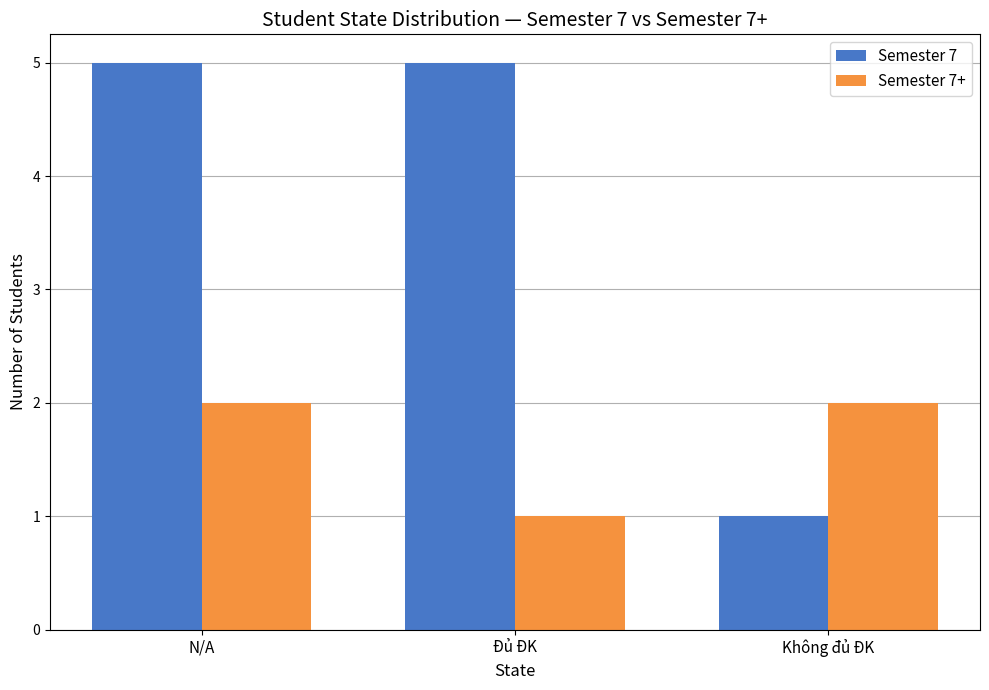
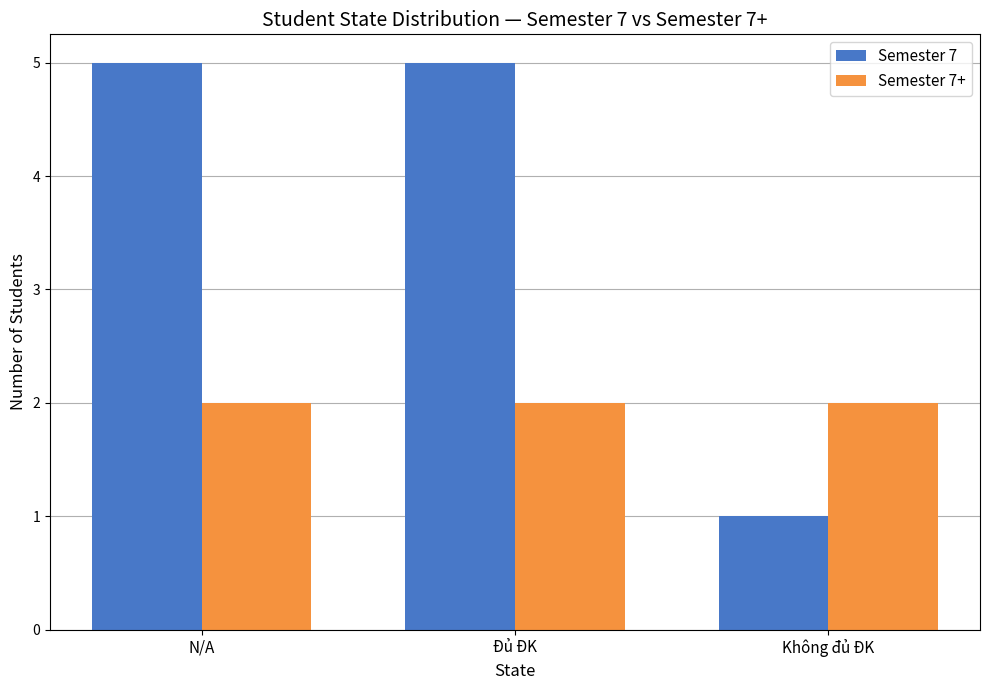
Semester 7+, Đủ ĐK: 1 -> 2
